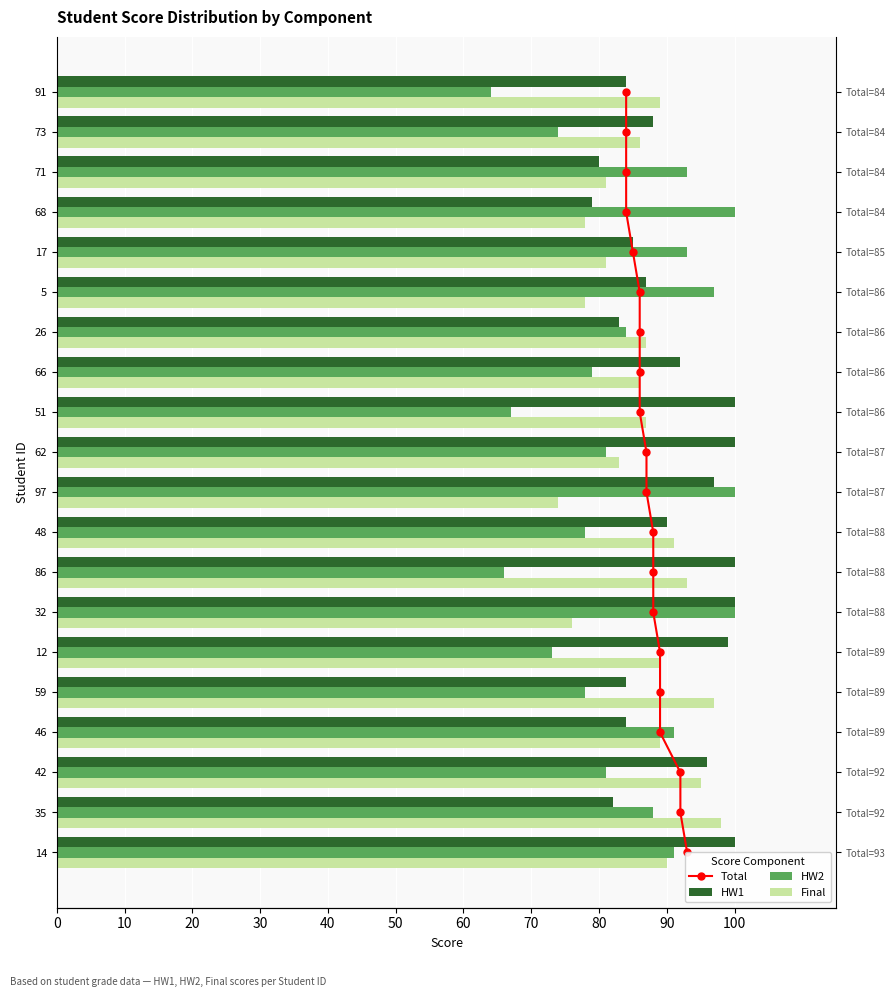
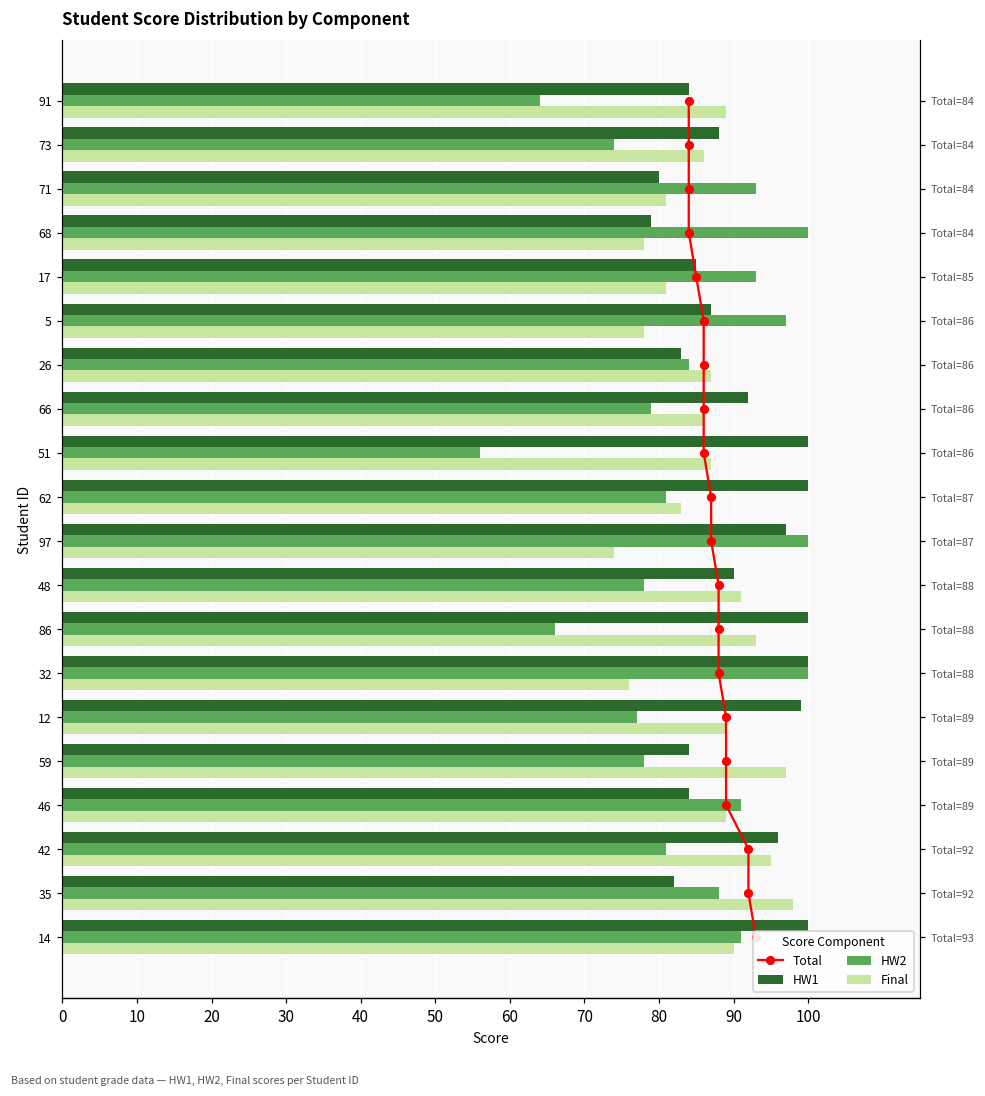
HW2, 51: 67 -> 56
HW2, 12: 73 -> 77
